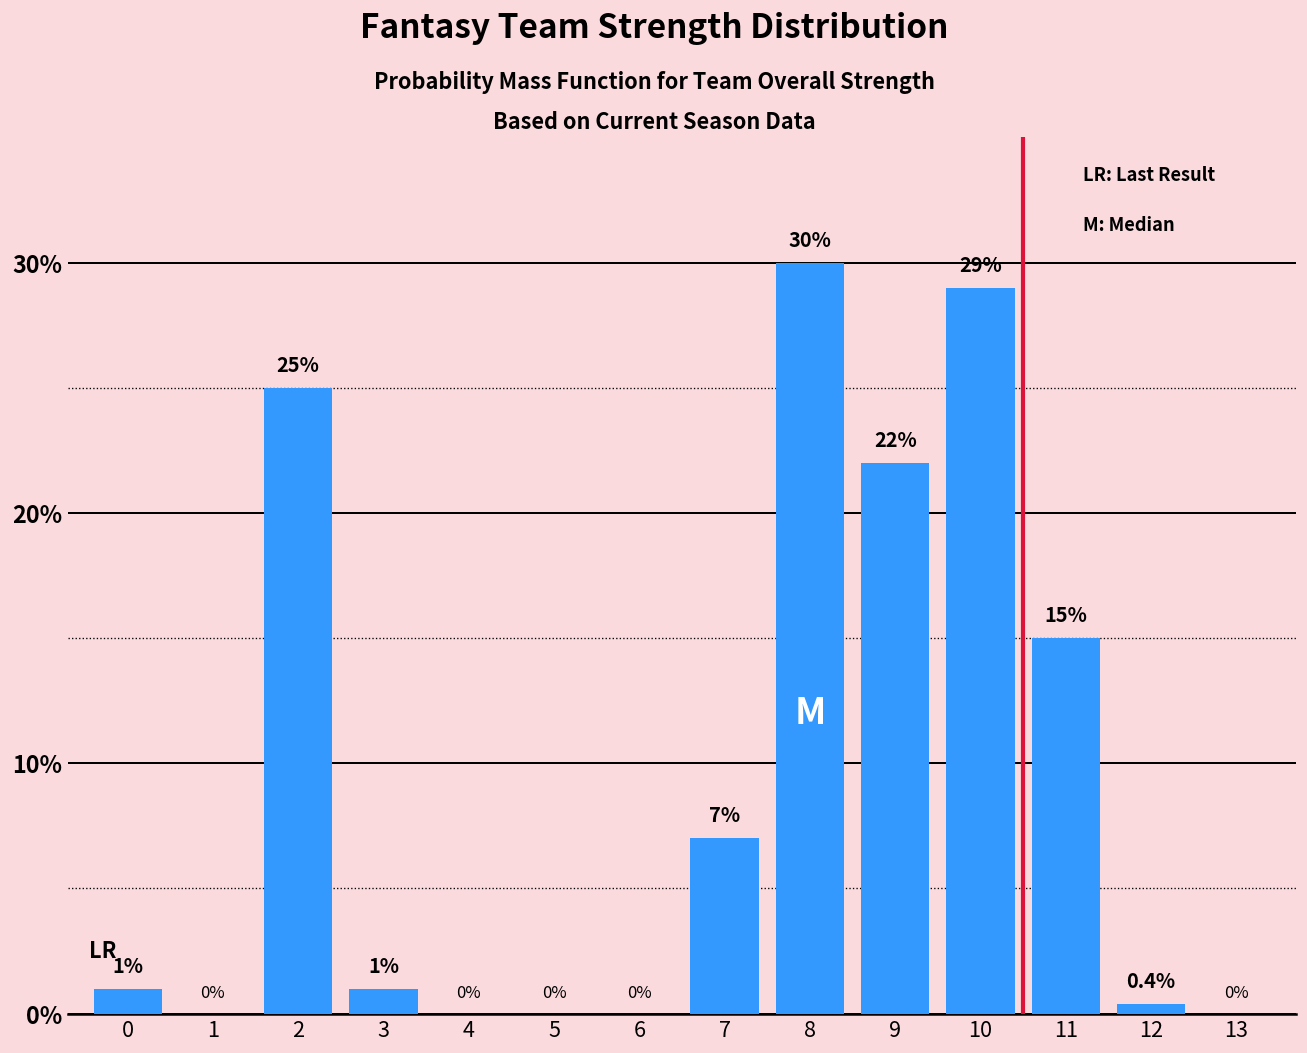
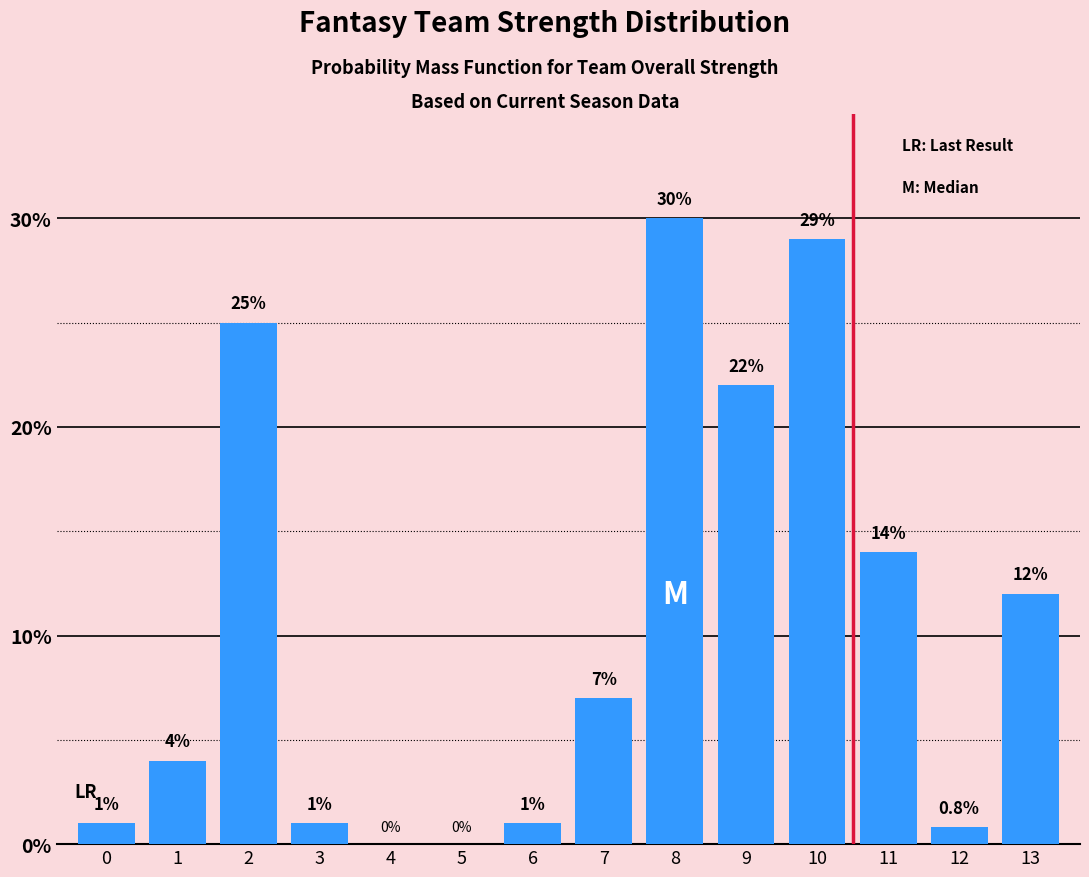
1: 0% -> 4%
6: 0% -> 1%
11: 15% -> 14%
12: 0.4% -> 0.8%
13: 0% -> 12%
